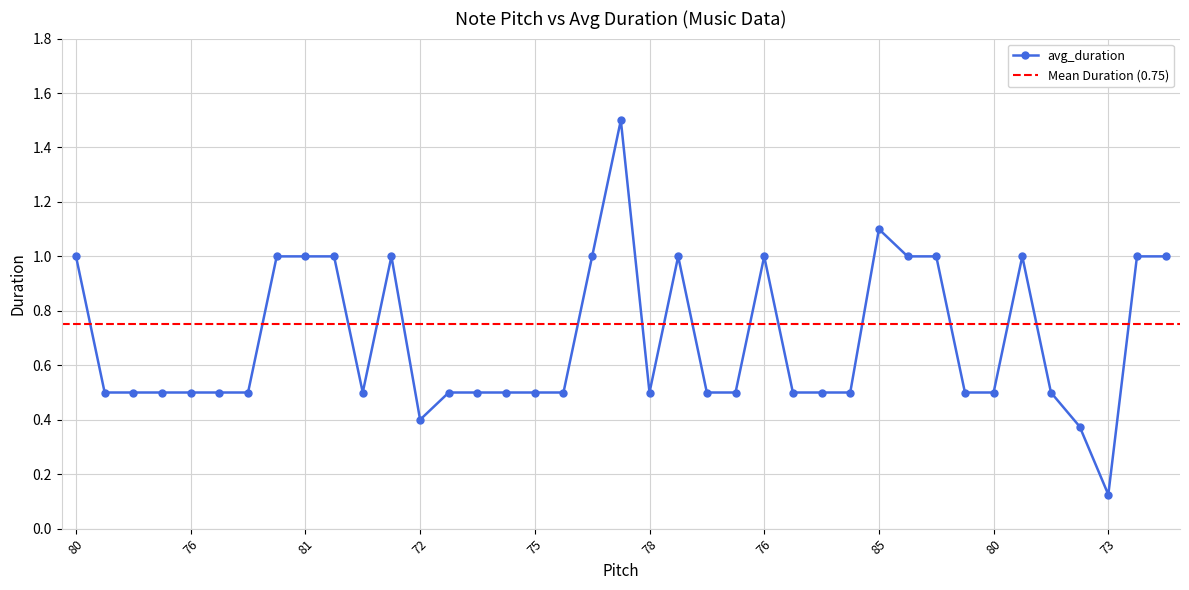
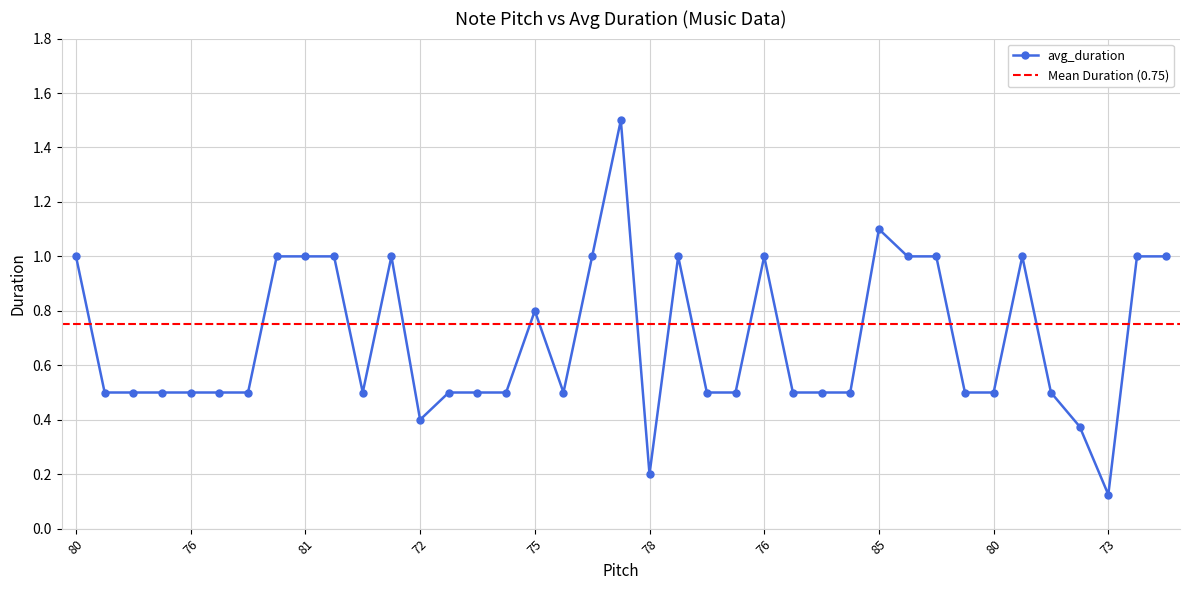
75: 0.5 -> 0.8
78: 0.5 -> 0.2
